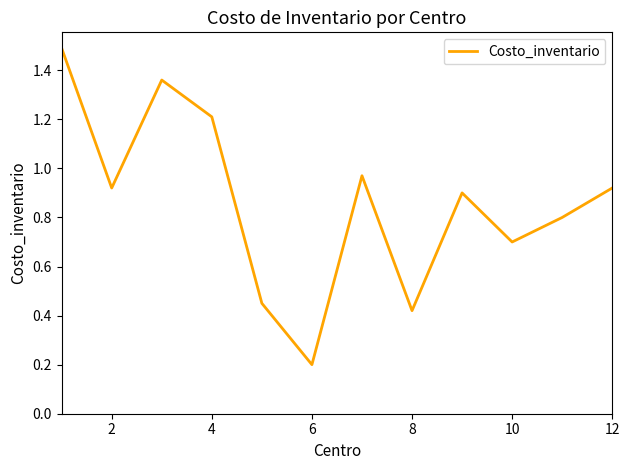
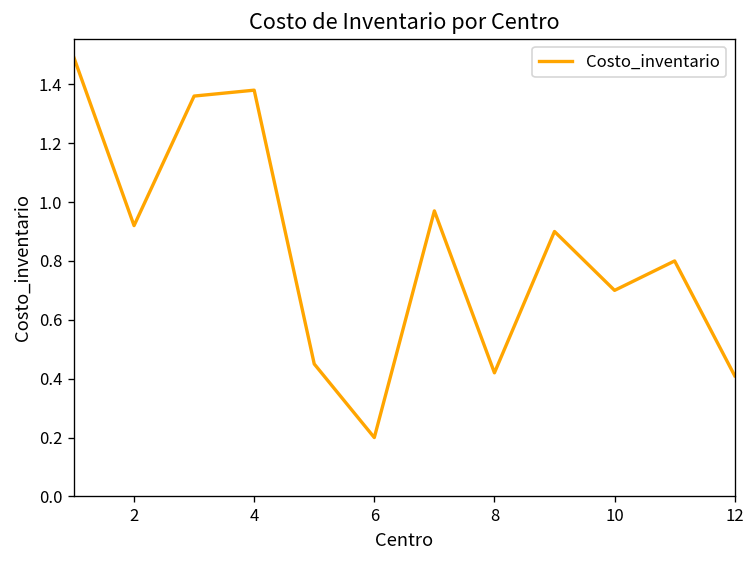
4: 1.21 -> 1.38
12: 0.92 -> 0.41
